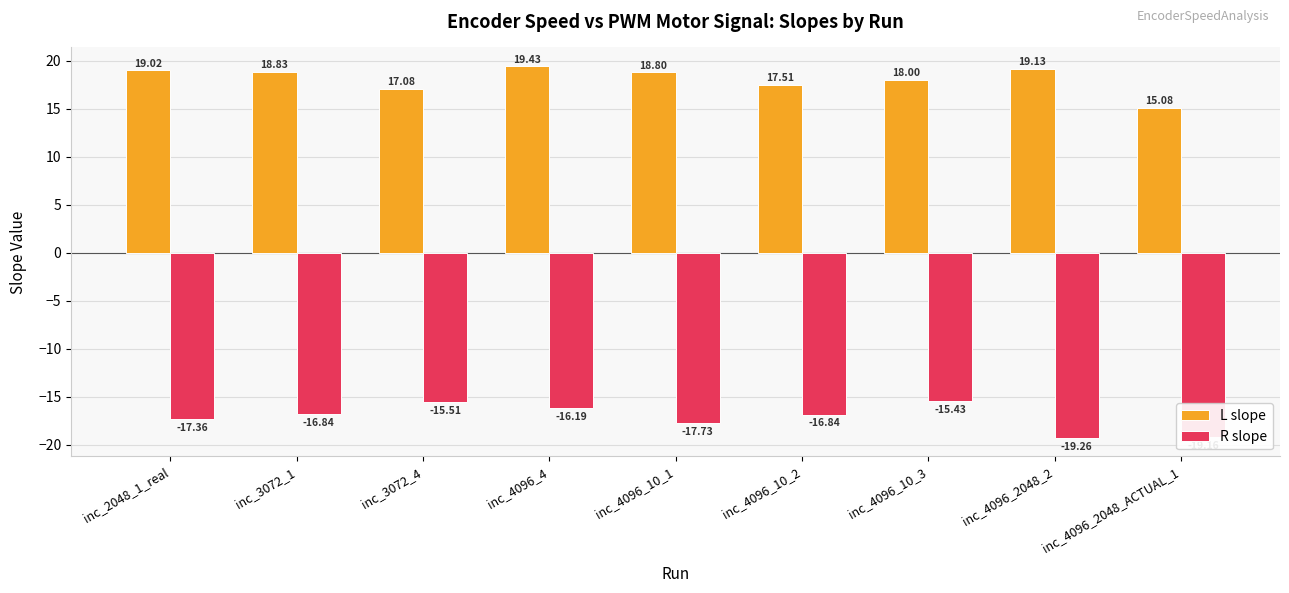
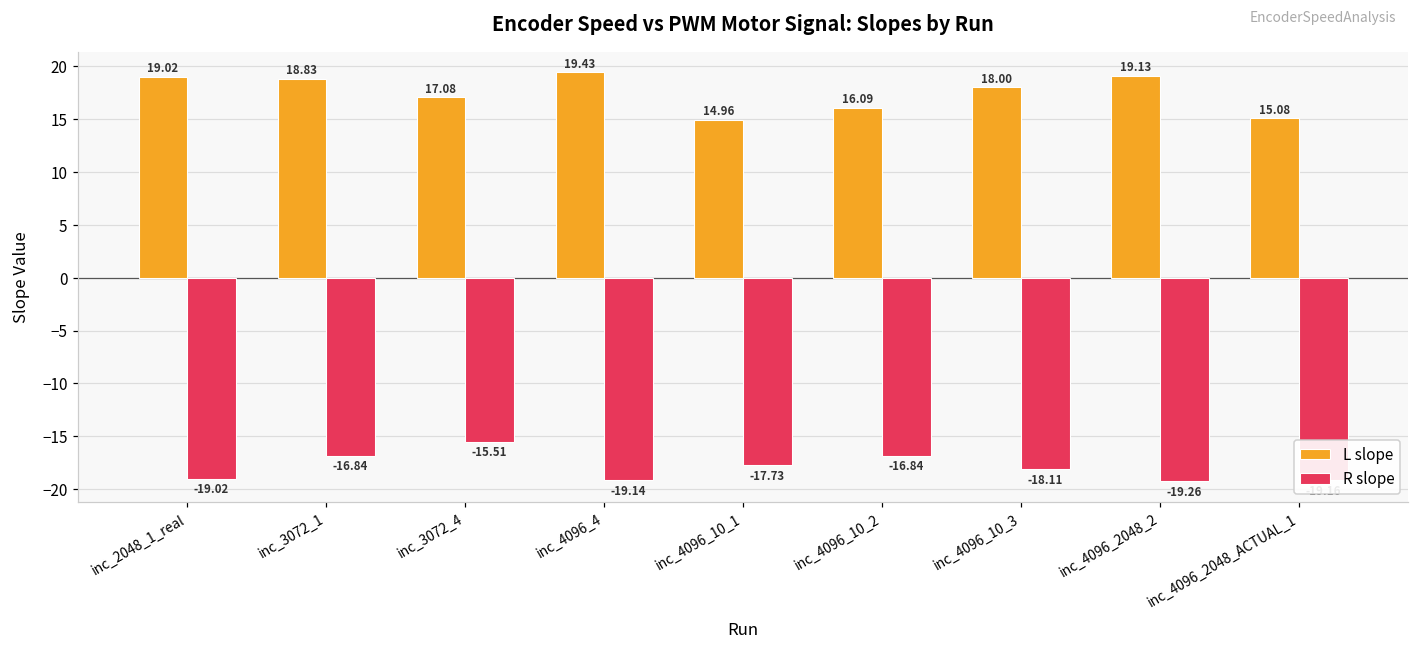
R slope, inc_2048_1_real: -17.36 -> -19.02
R slope, inc_4096_4: -16.19 -> -19.14
L slope, inc_4096_10_1: 18.80 -> 14.96
L slope, inc_4096_10_2: 17.51 -> 16.09
R slope, inc_4096_10_3: -15.43 -> -18.11
